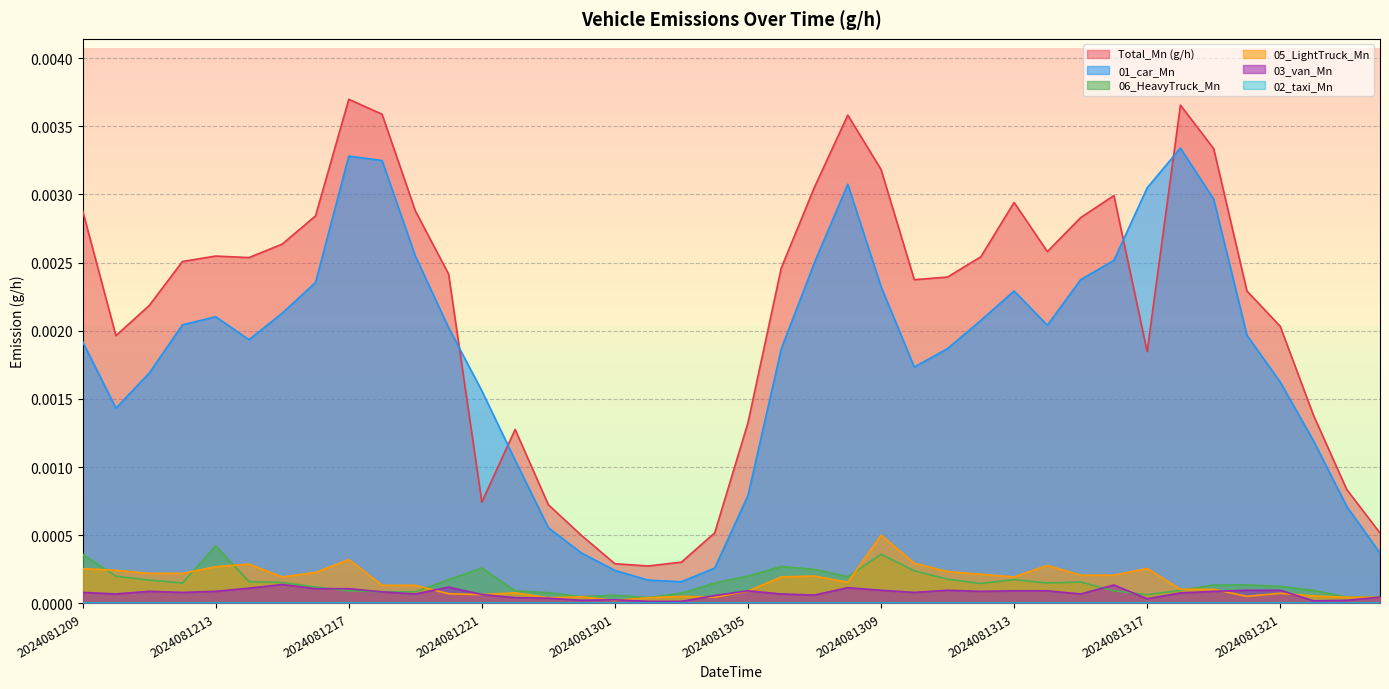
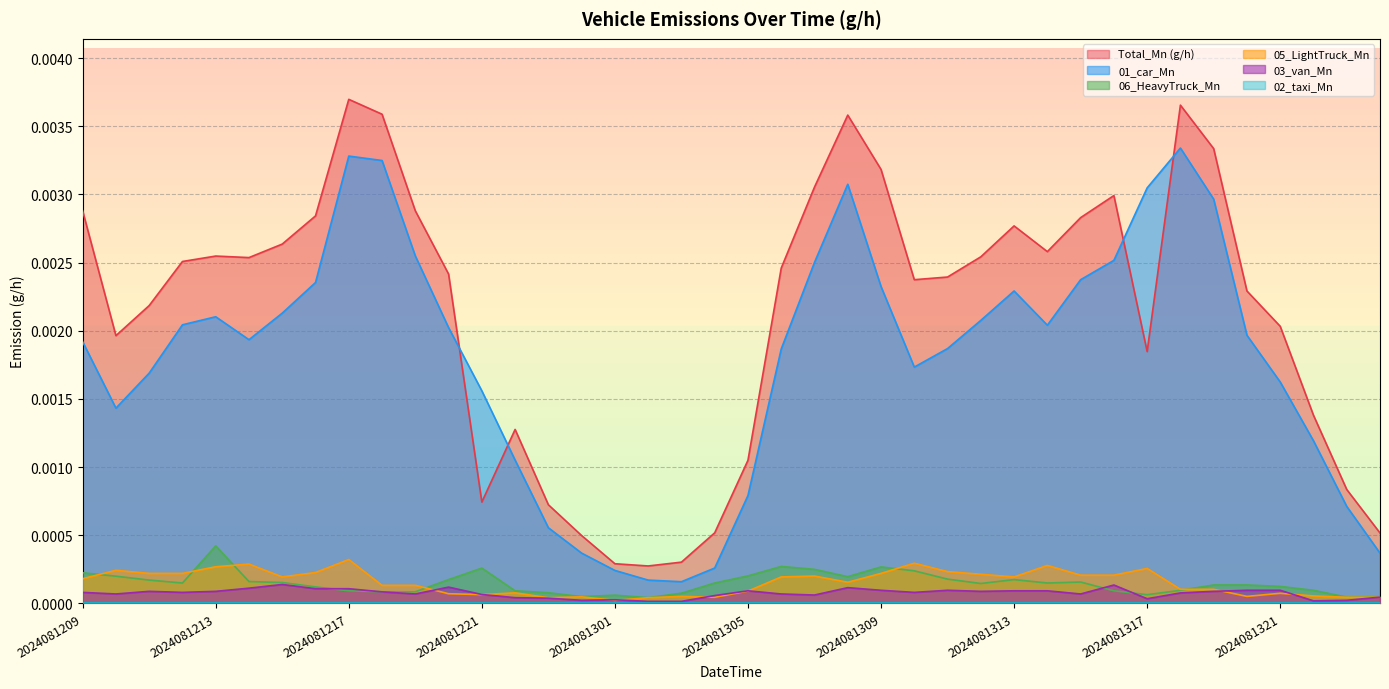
06_HeavyTruck_Mn, 2024081209: 0.00036 -> 0.00023
05_LightTruck_Mn, 2024081209: 0.00025 -> 0.00018
Total_Mn (g/h), 2024081305: 0.00133 -> 0.00105
06_HeavyTruck_Mn, 2024081309: 0.00036 -> 0.00027
05_LightTruck_Mn, 2024081309: 0.00050 -> 0.00022
Total_Mn (g/h), 2024081313: 0.00294 -> 0.00277
